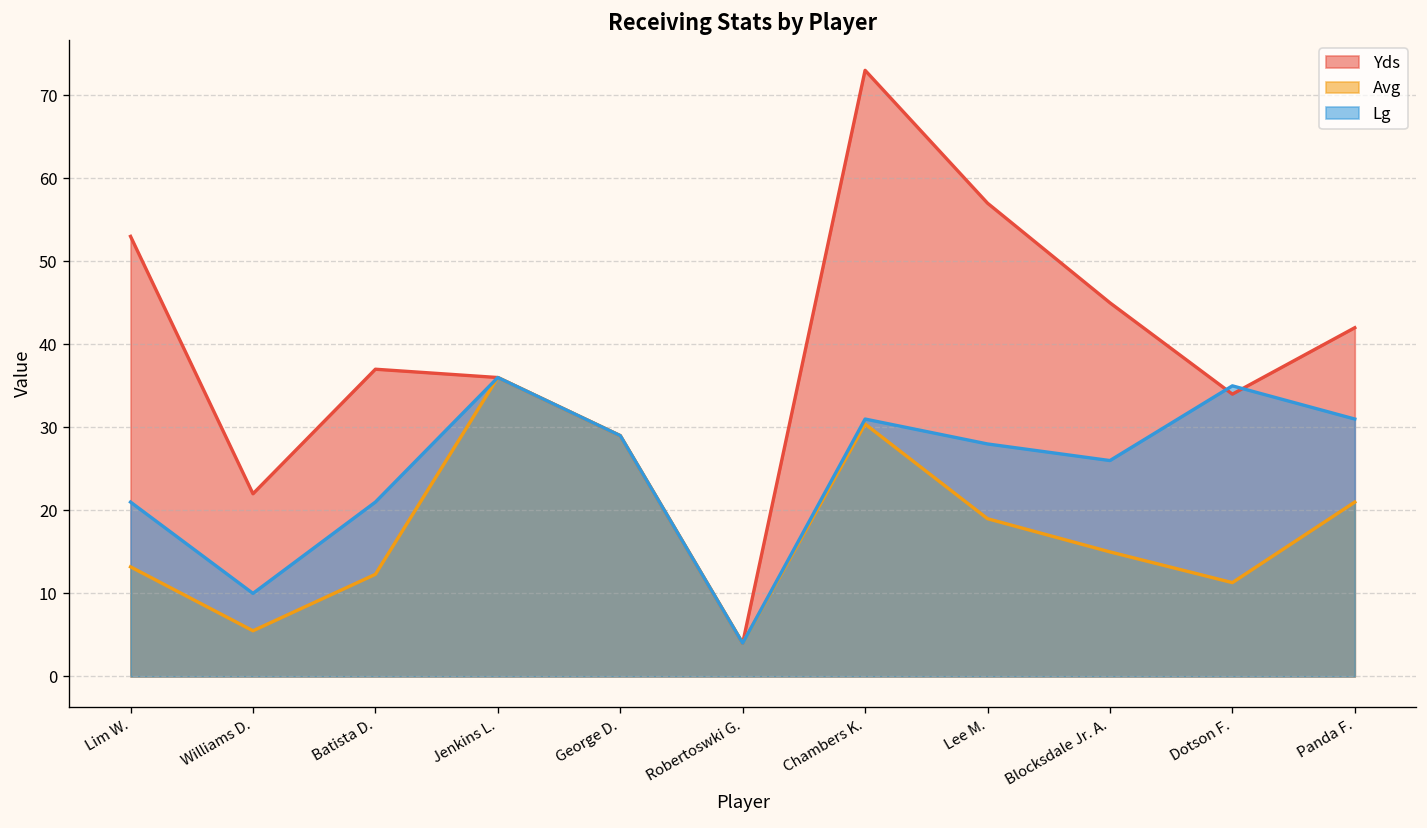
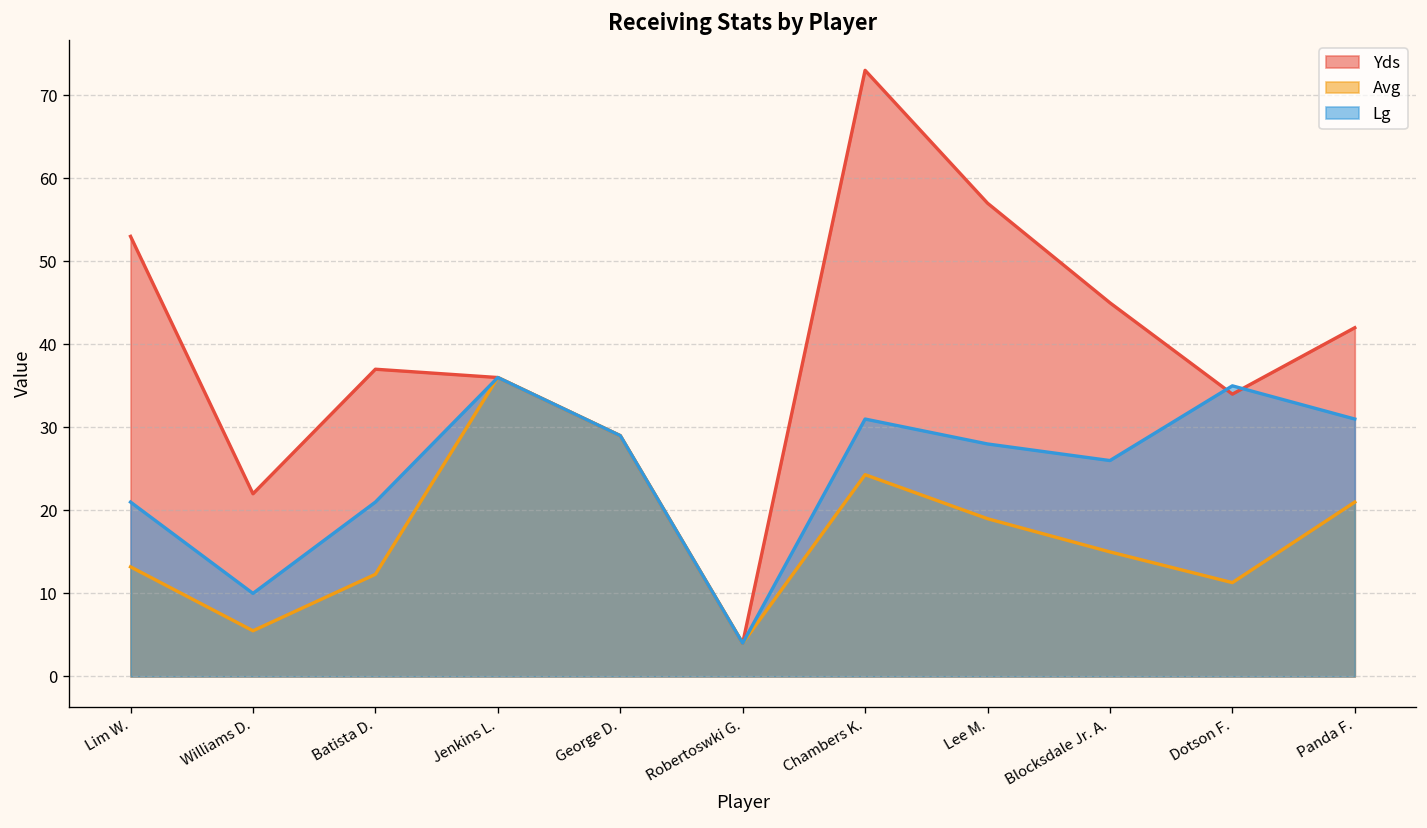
Avg, Chambers K.: 30 -> 24
